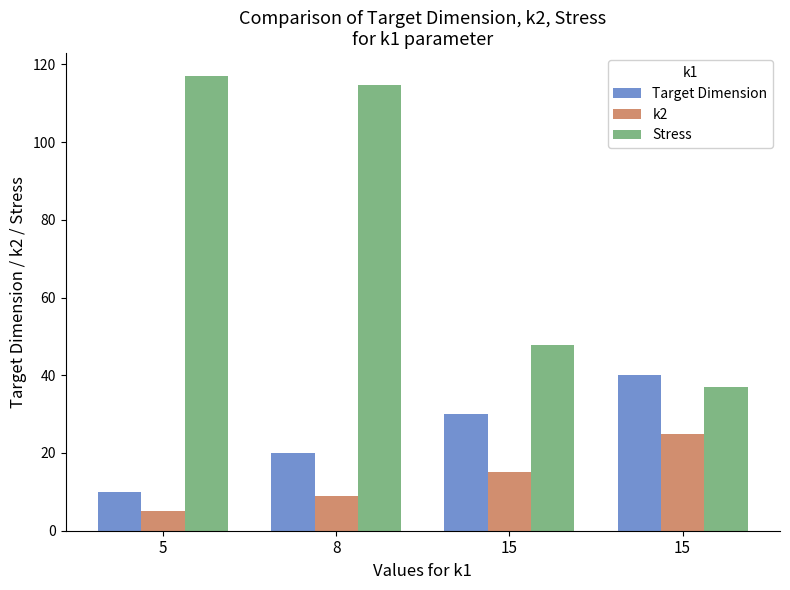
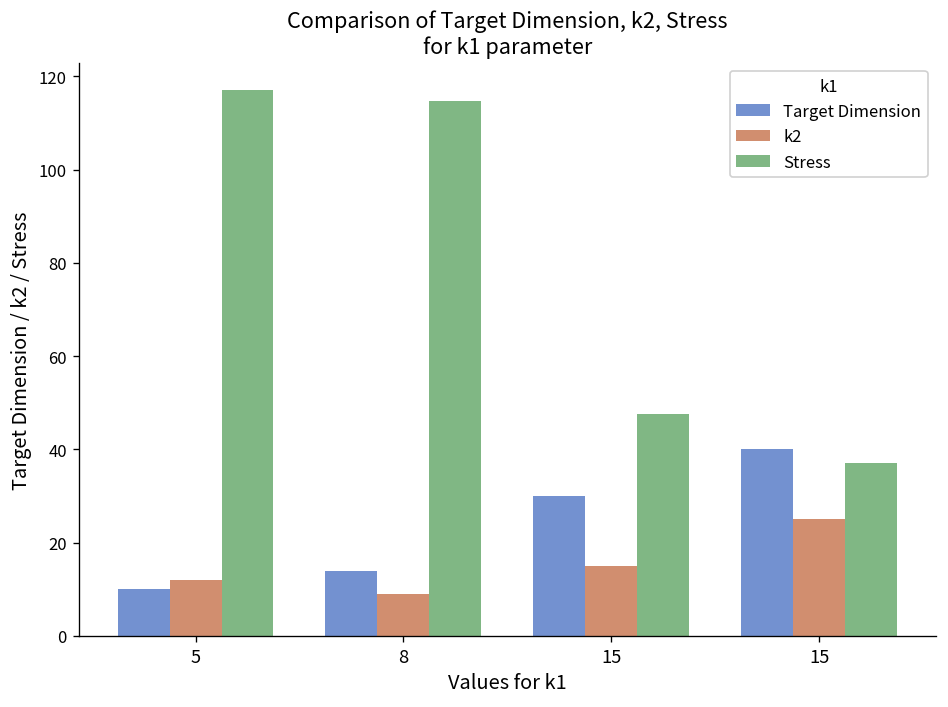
k2, 5: 5 -> 12
Target Dimension, 8: 20 -> 14
